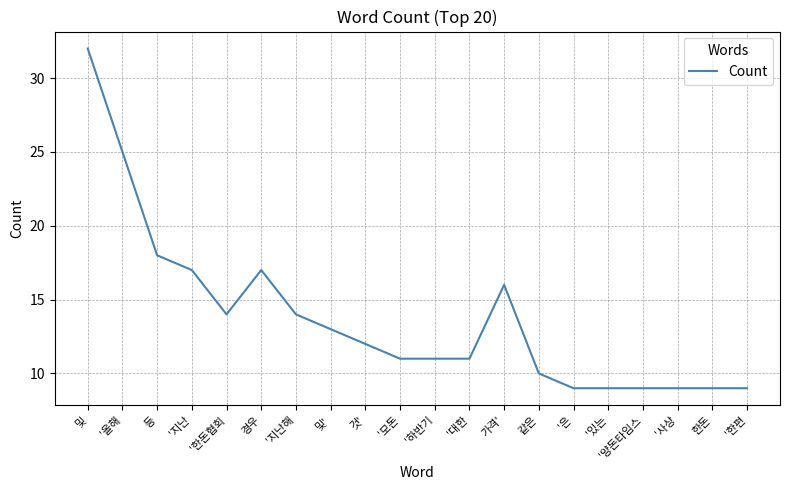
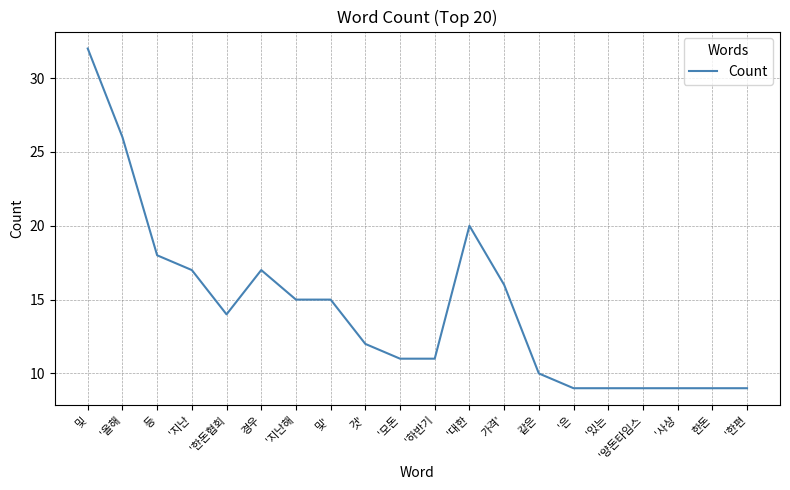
'올해: 25 -> 26
'지난해: 14 -> 15
및': 13 -> 15
'대한: 11 -> 20
